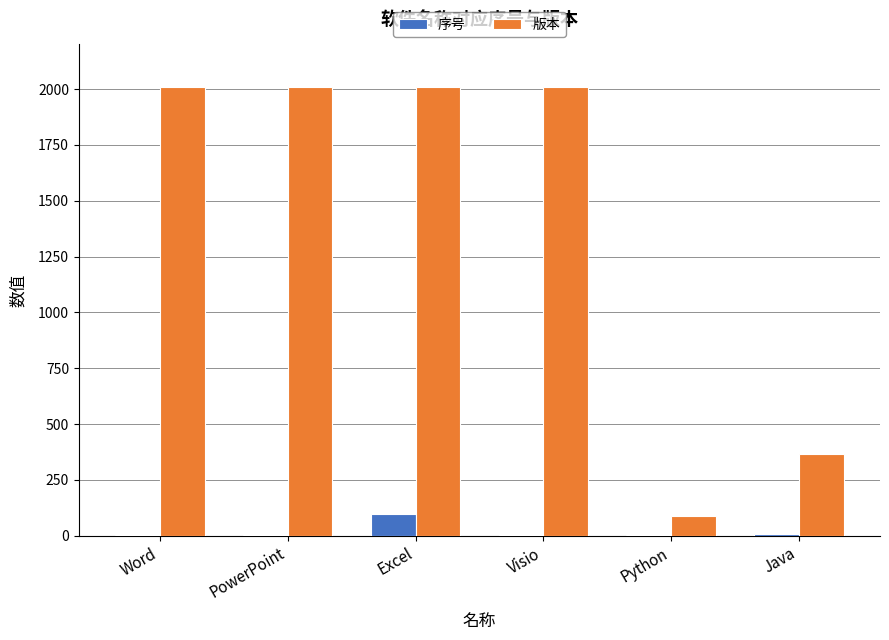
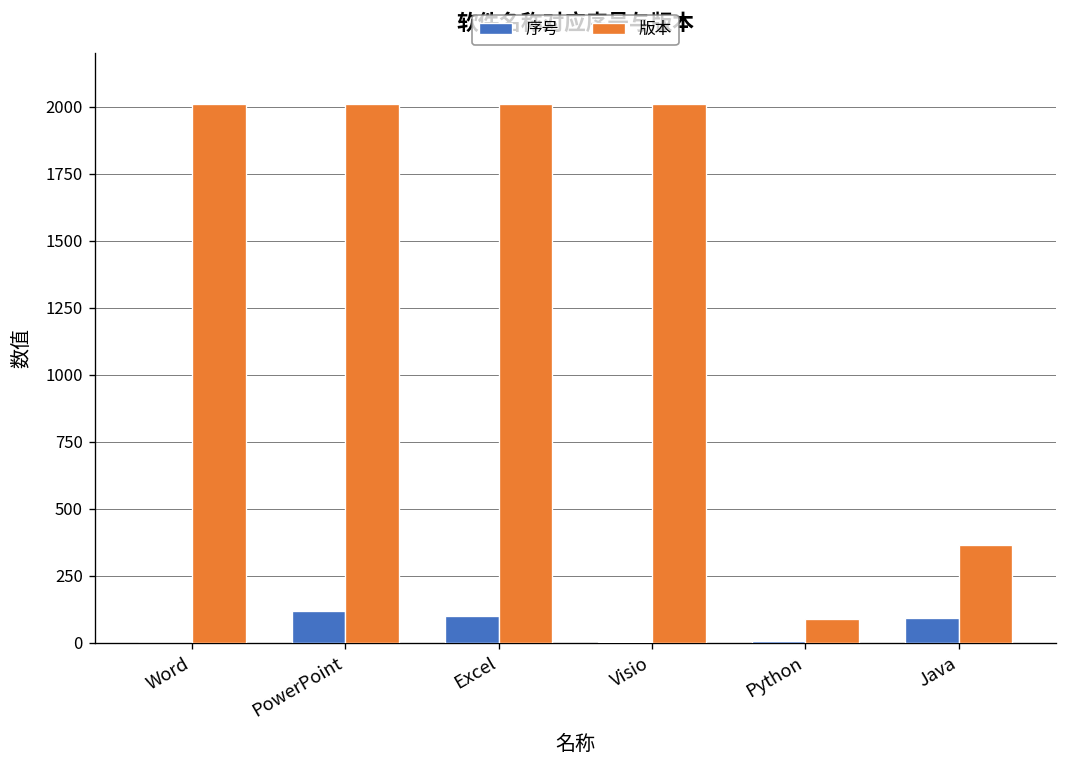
序号, PowerPoint: 0 -> 120
序号, Java: 10 -> 90
